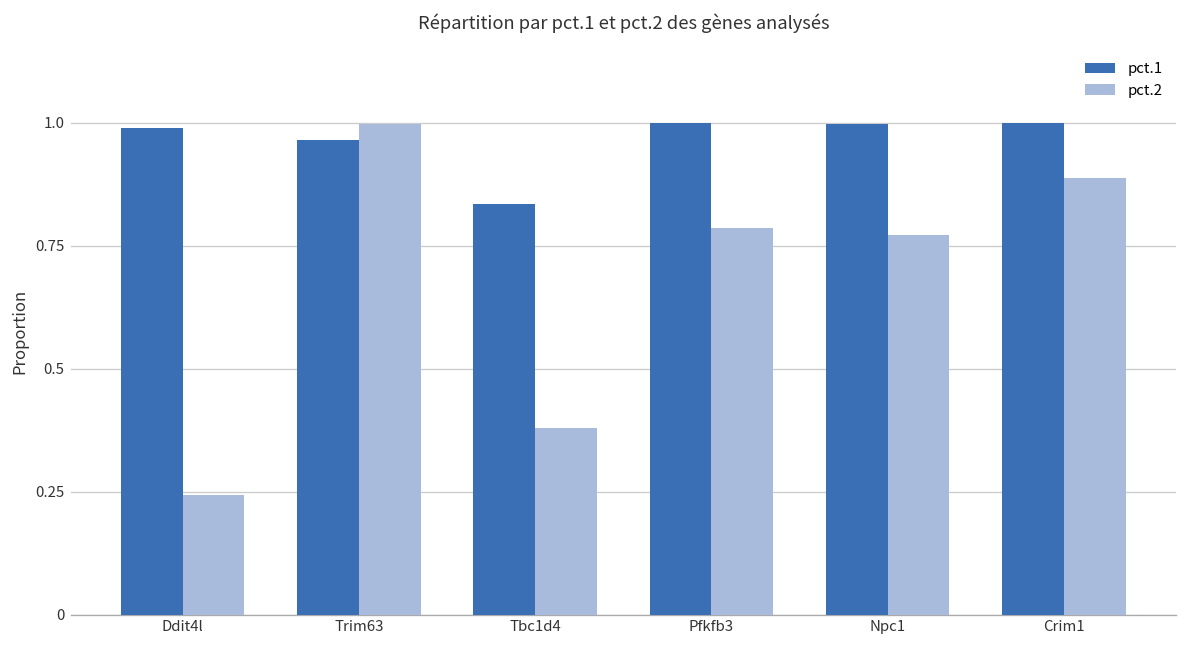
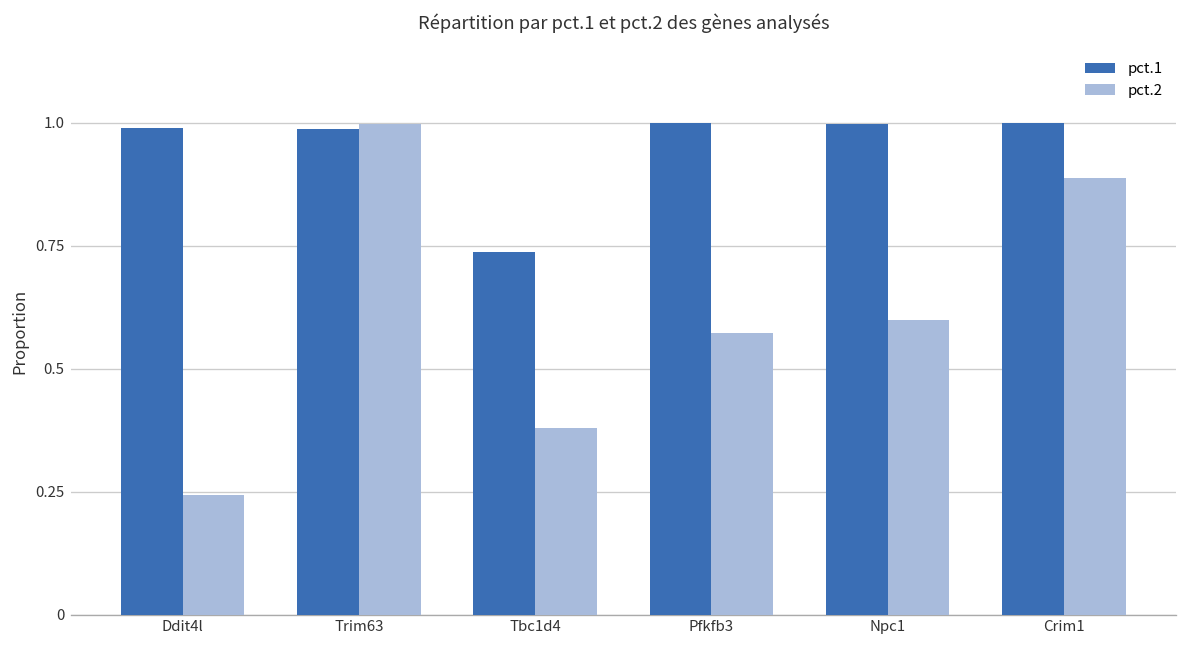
pct.1, Trim63: 0.97 -> 0.99
pct.1, Tbc1d4: 0.84 -> 0.74
pct.2, Pfkfb3: 0.79 -> 0.57
pct.2, Npc1: 0.77 -> 0.60
